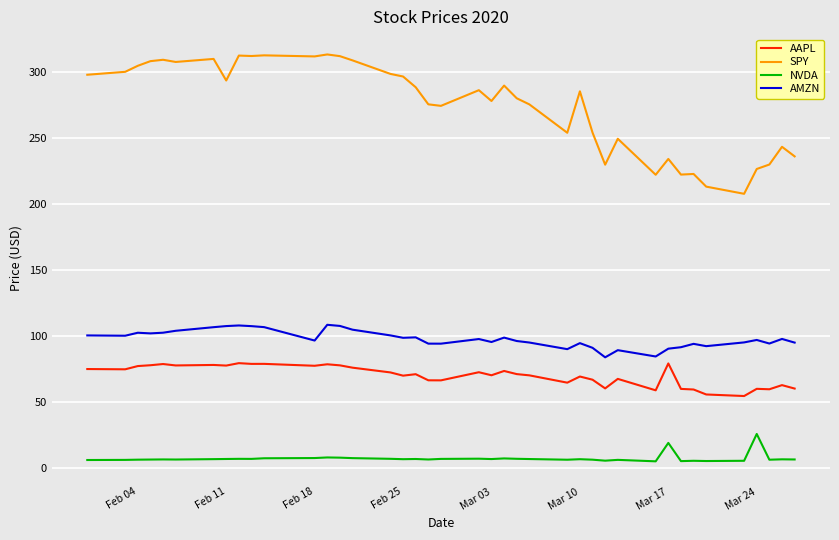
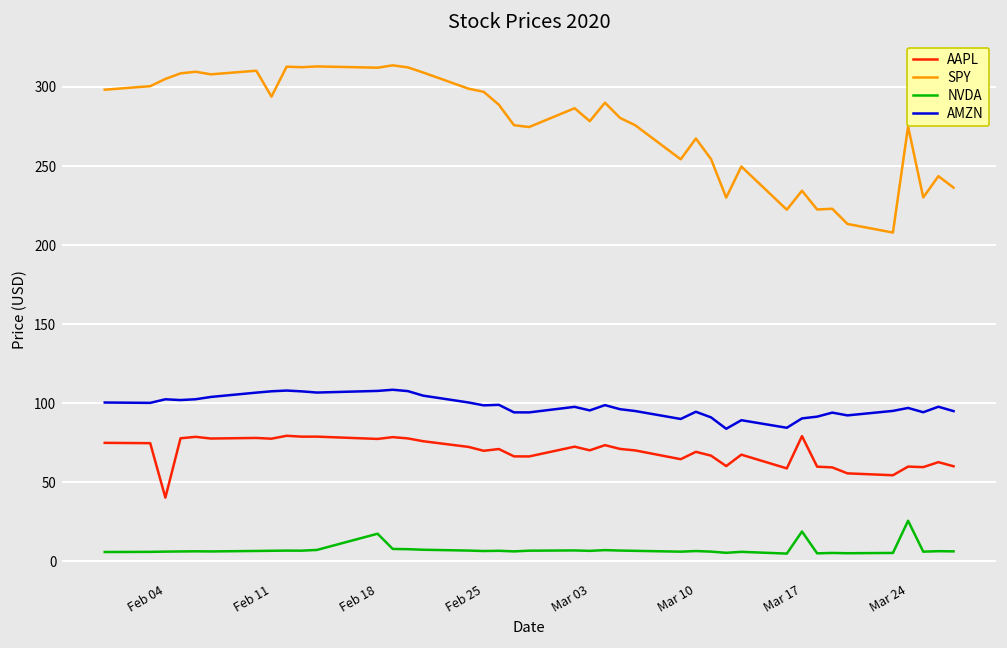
AAPL, Feb 04: 77 -> 40
NVDA, Feb 18: 7 -> 17
AMZN, Feb 18: 97 -> 108
SPY, Mar 10: 286 -> 267
SPY, Mar 24: 227 -> 275
